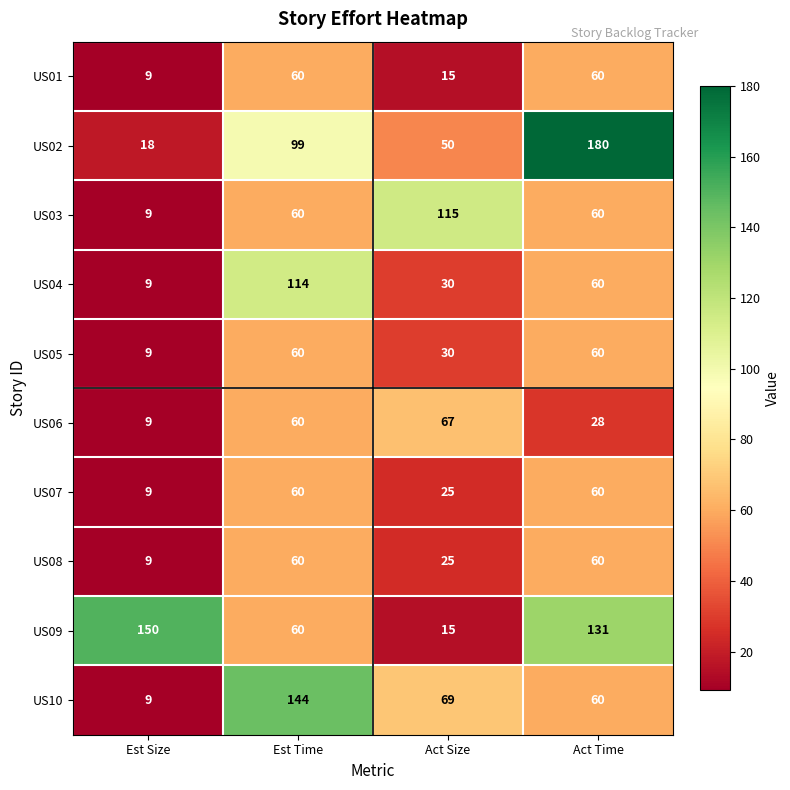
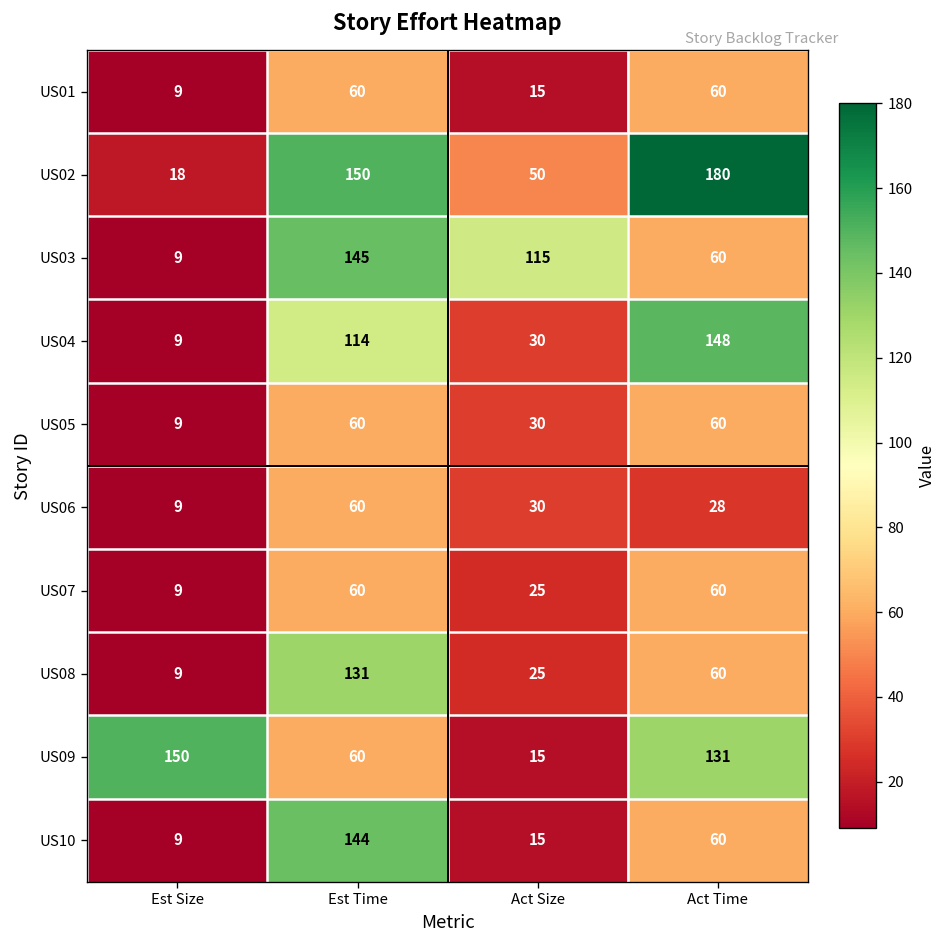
US02, Est Time: 99 -> 150
US03, Est Time: 60 -> 145
US04, Act Time: 60 -> 148
US06, Act Size: 67 -> 30
US08, Est Time: 60 -> 131
US10, Act Size: 69 -> 15
